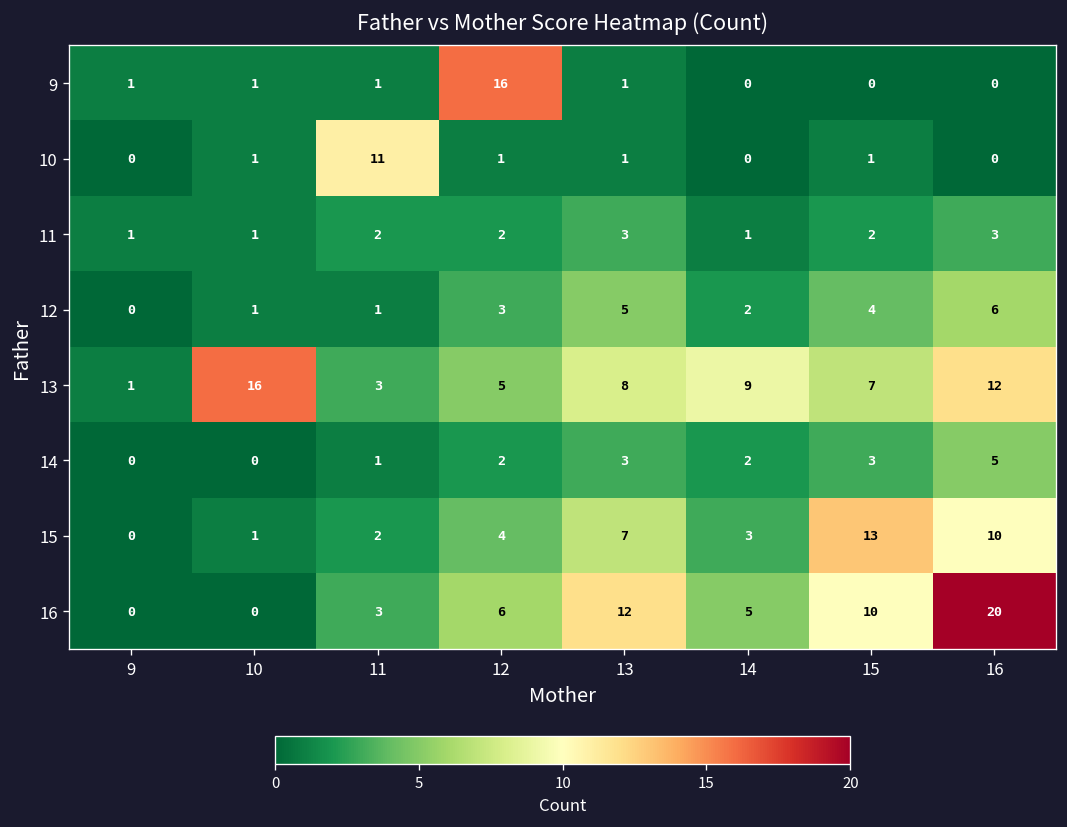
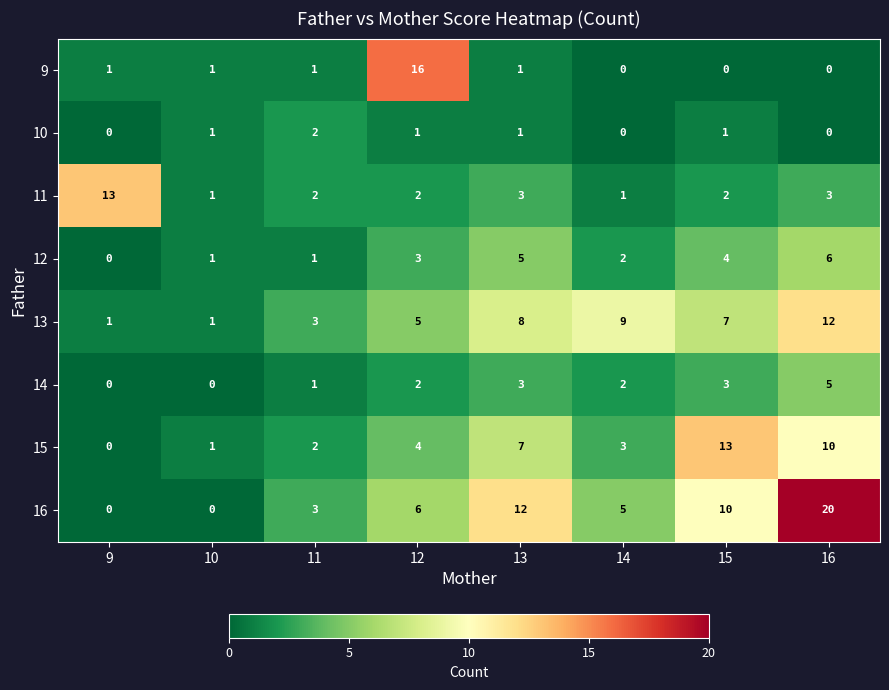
10, 11: 11 -> 2
11, 9: 1 -> 13
13, 10: 16 -> 1
